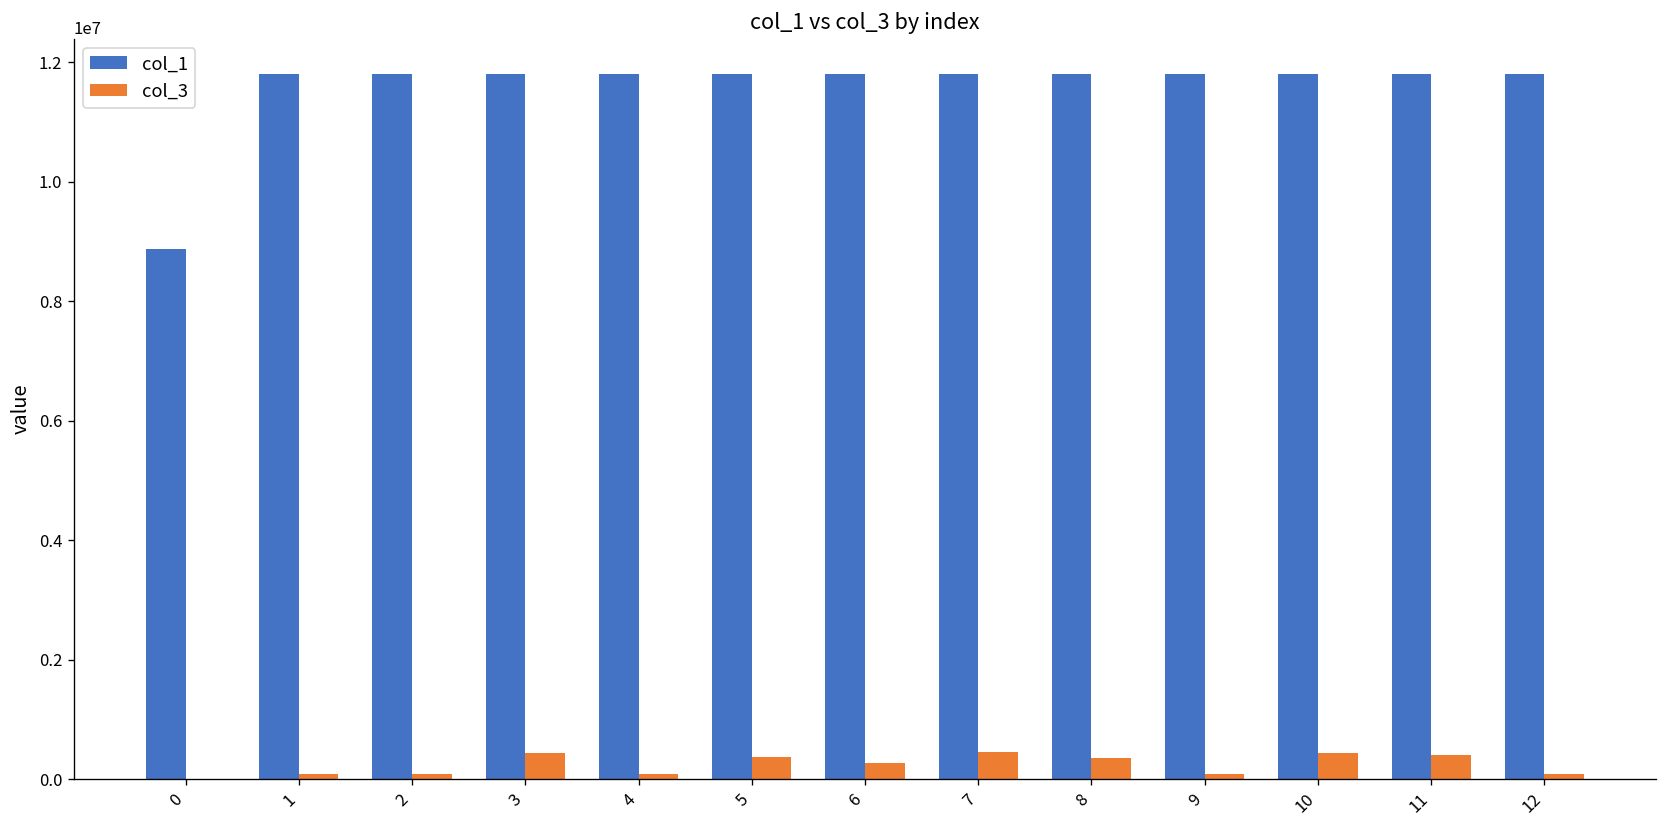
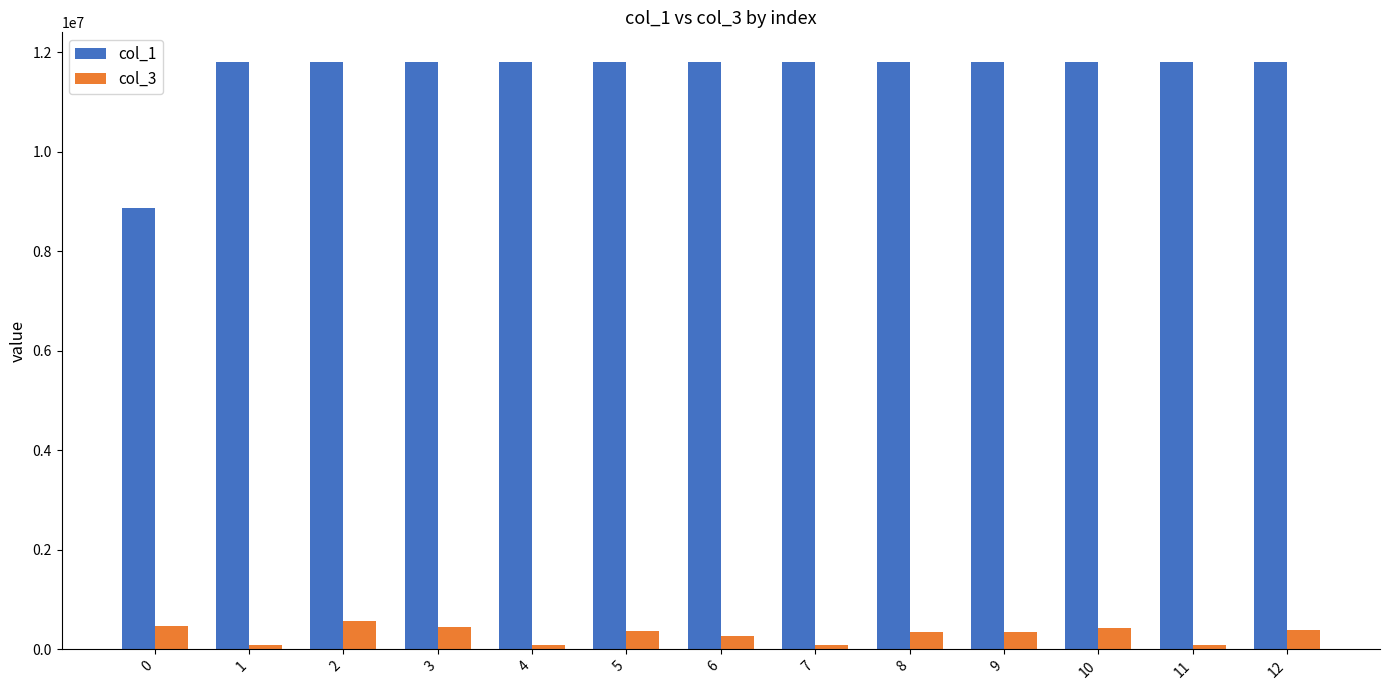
col_3, 0: 0 -> 500000
col_3, 2: 100000 -> 600000
col_3, 7: 500000 -> 100000
col_3, 9: 100000 -> 300000
col_3, 11: 400000 -> 100000
col_3, 12: 100000 -> 400000
